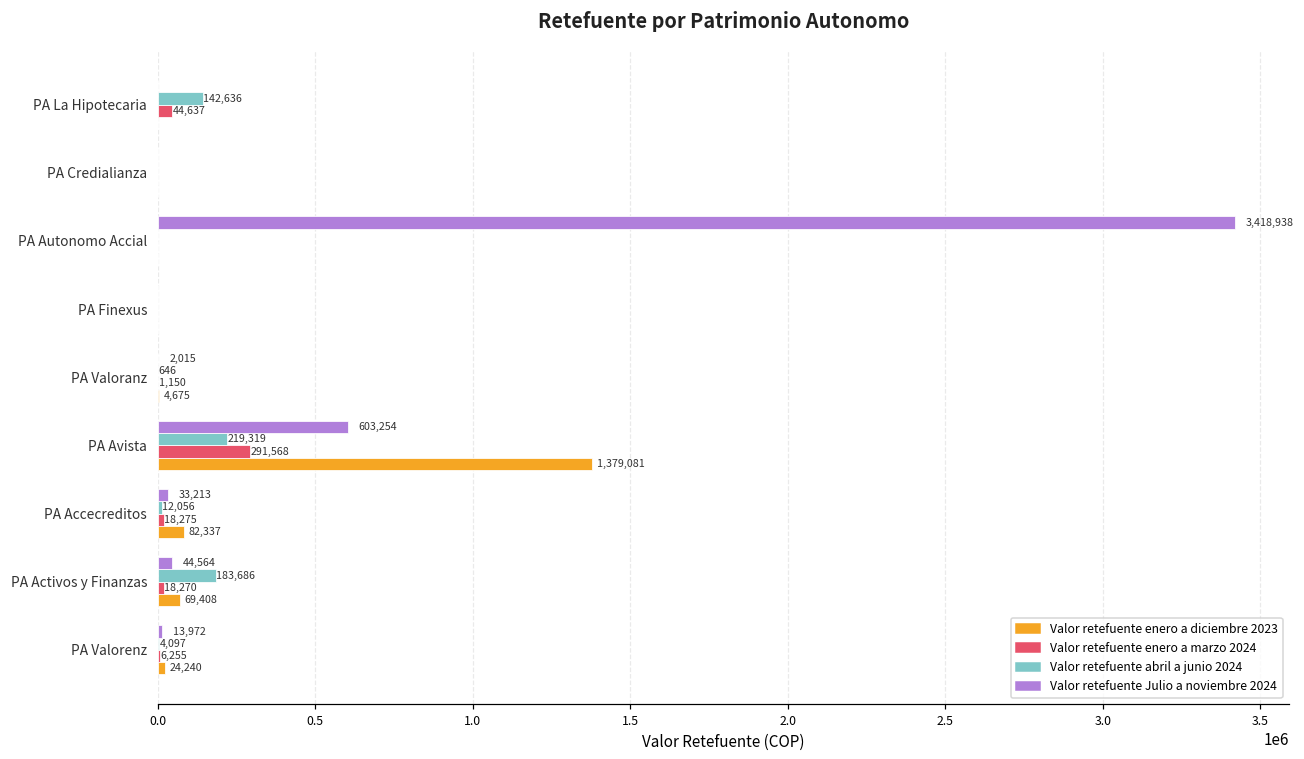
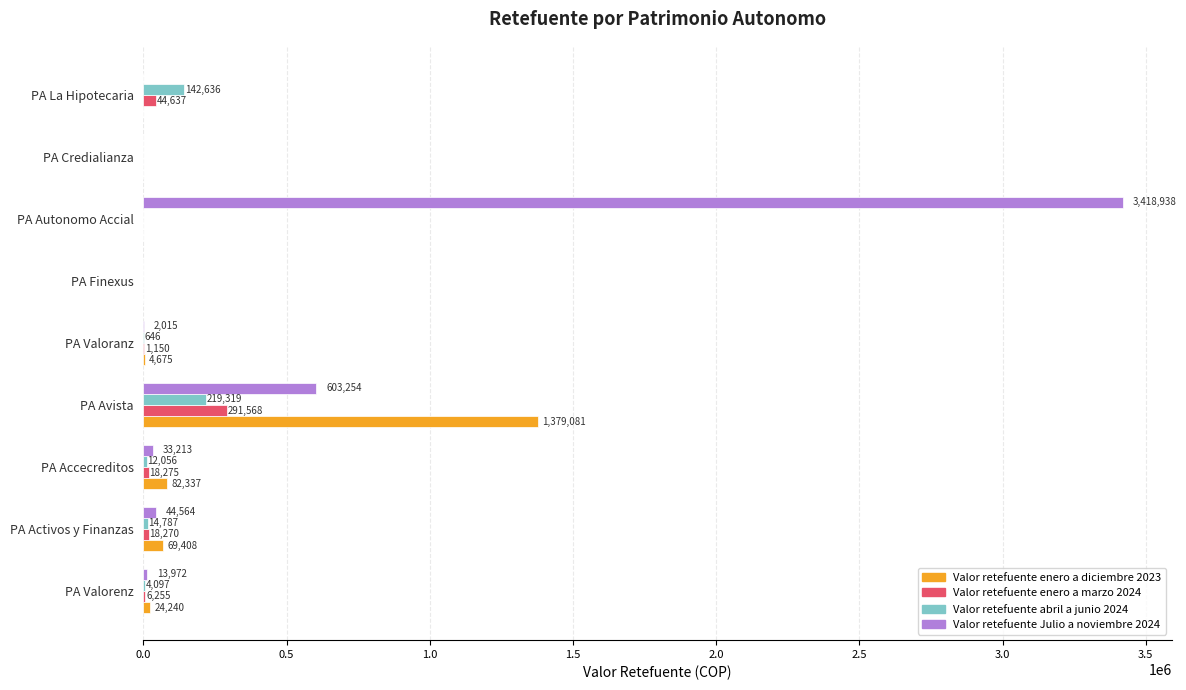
Valor retefuente abril a junio 2024, PA Activos y Finanzas: 183,686 -> 14,787
